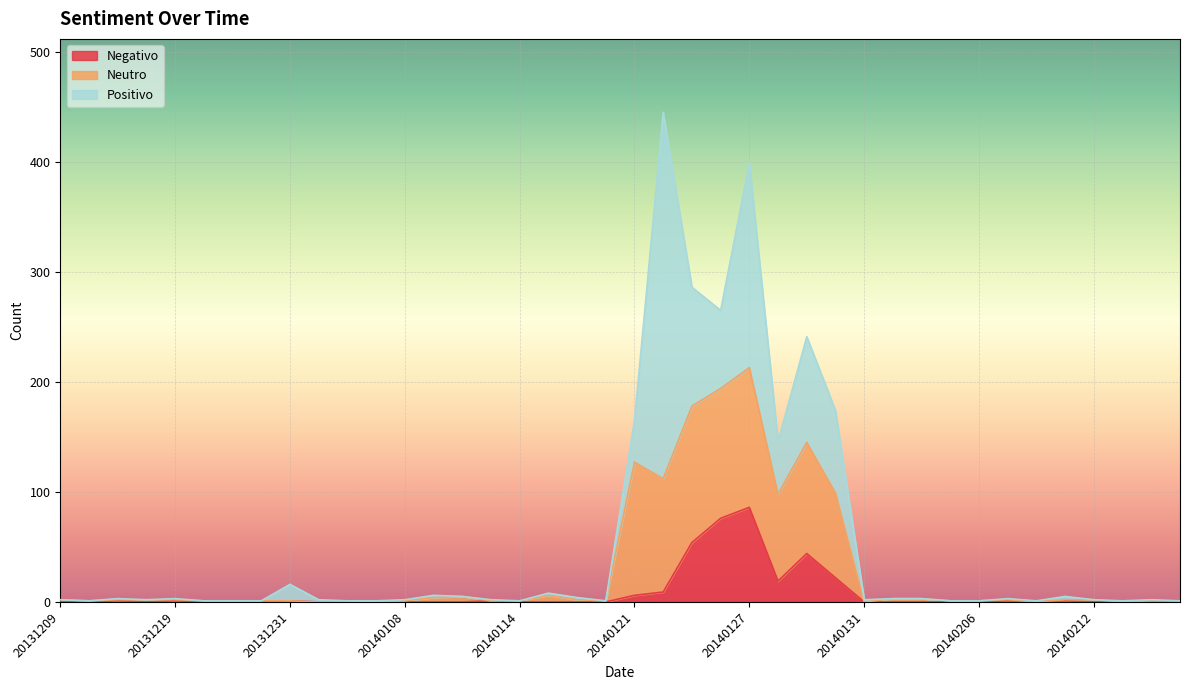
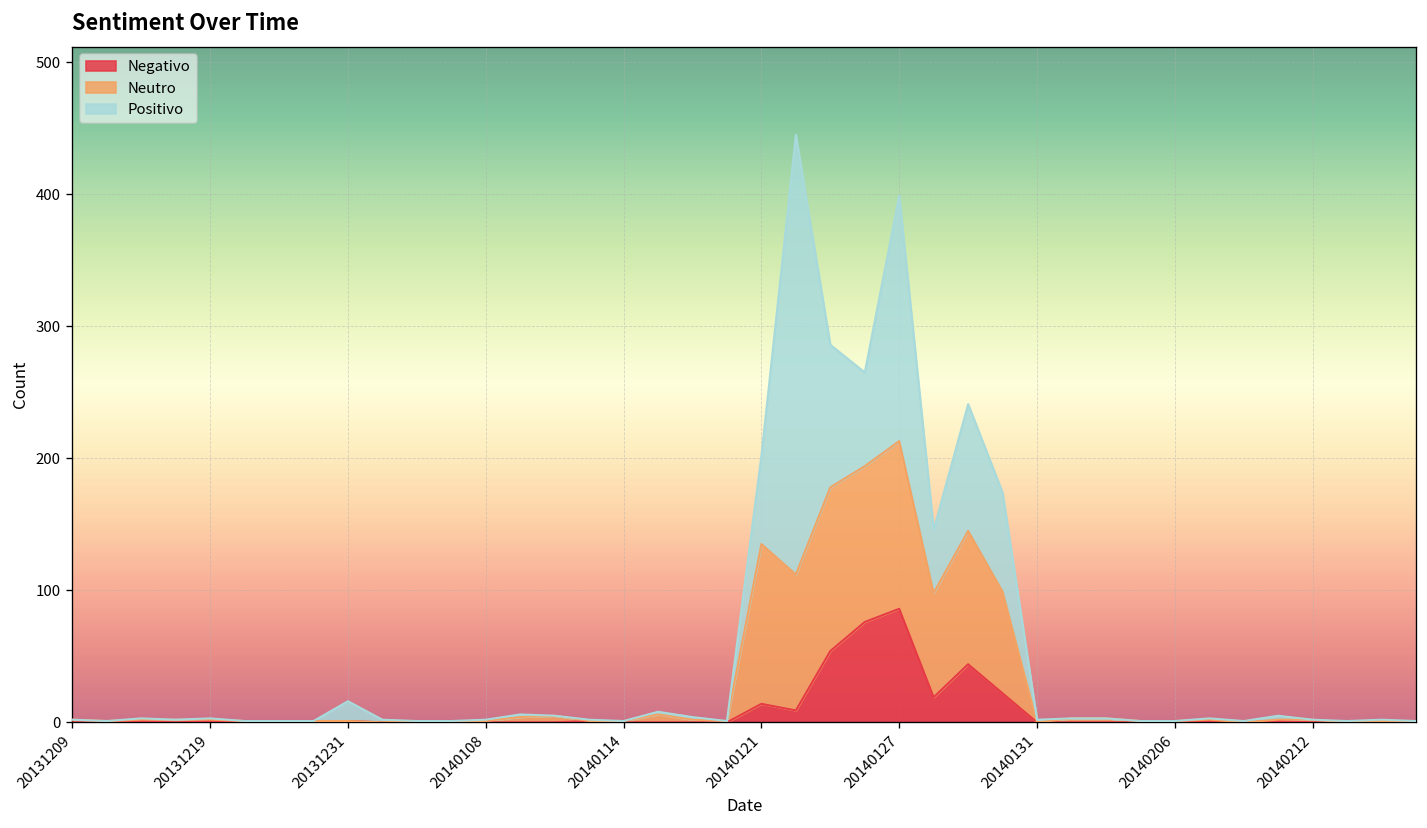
Negativo, 20140121: 6 -> 14
Positivo, 20140121: 38 -> 67
